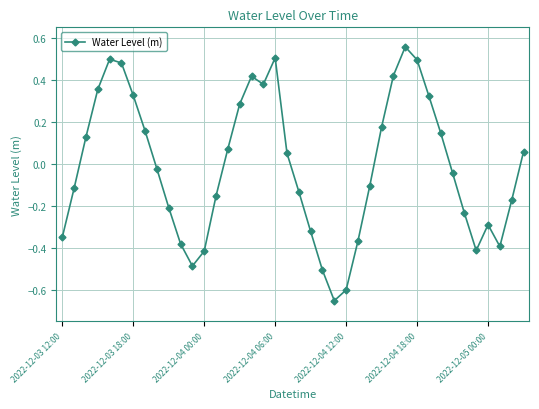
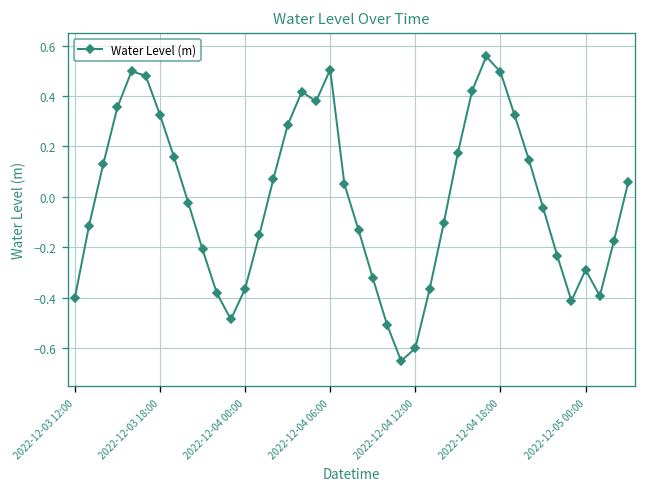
2022-12-03 12:00: -0.35 -> -0.40
2022-12-04 00:00: -0.42 -> -0.36
